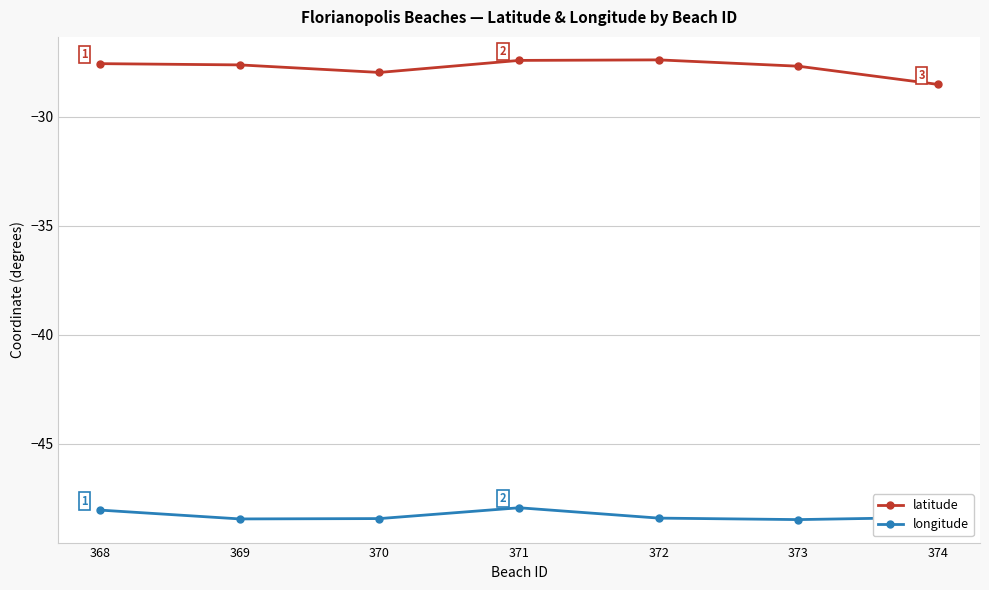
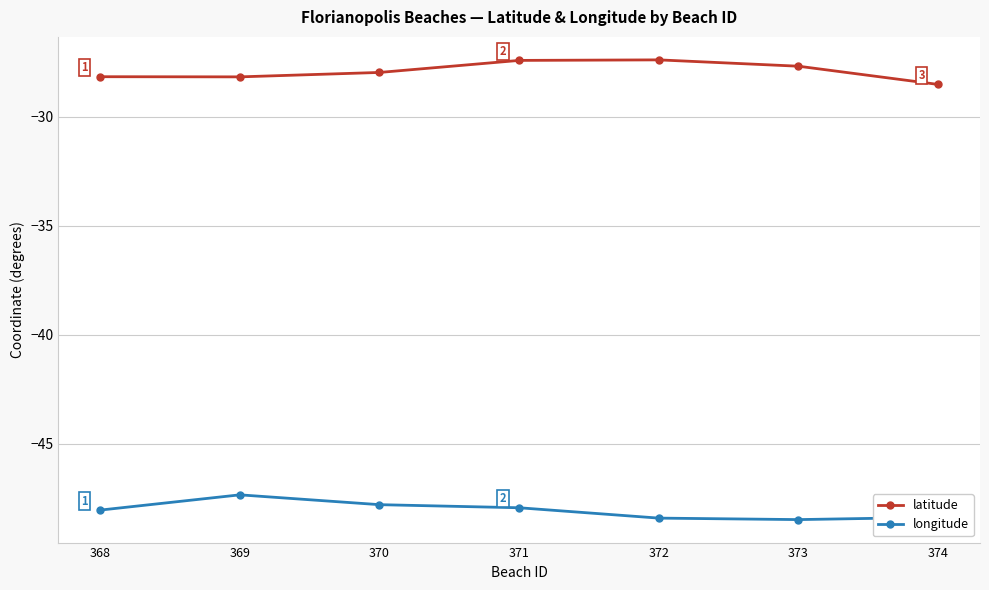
latitude, 368: -27.6 -> -28.2
latitude, 369: -27.6 -> -28.2
longitude, 369: -48.5 -> -47.3
longitude, 370: -48.4 -> -47.8
